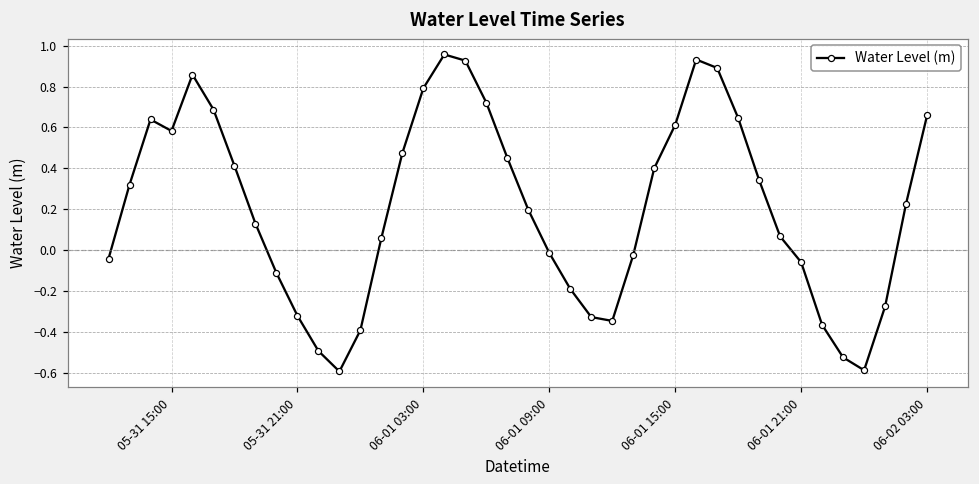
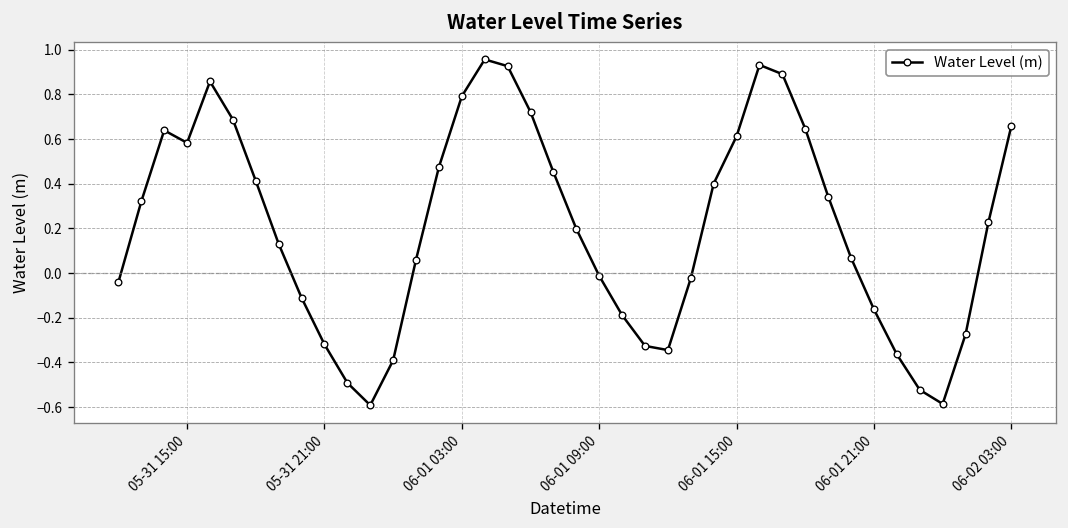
06-01 21:00: -0.06 -> -0.16
